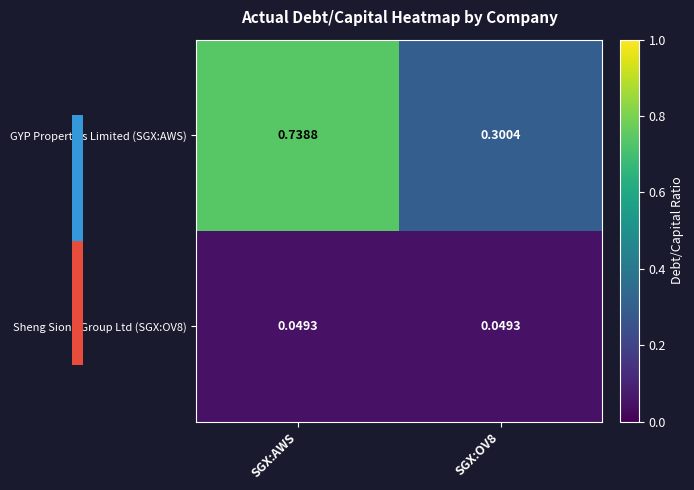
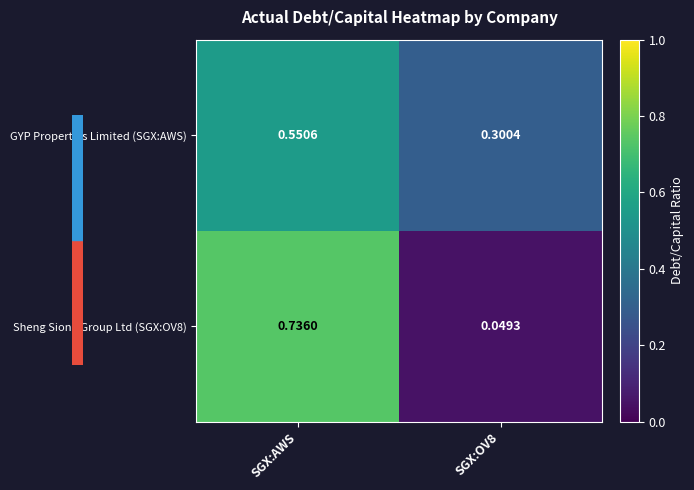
GYP Properties Limited (SGX:AWS), SGX:AWS: 0.7388 -> 0.5506
Sheng Siong Group Ltd (SGX:OV8), SGX:AWS: 0.0493 -> 0.7360
